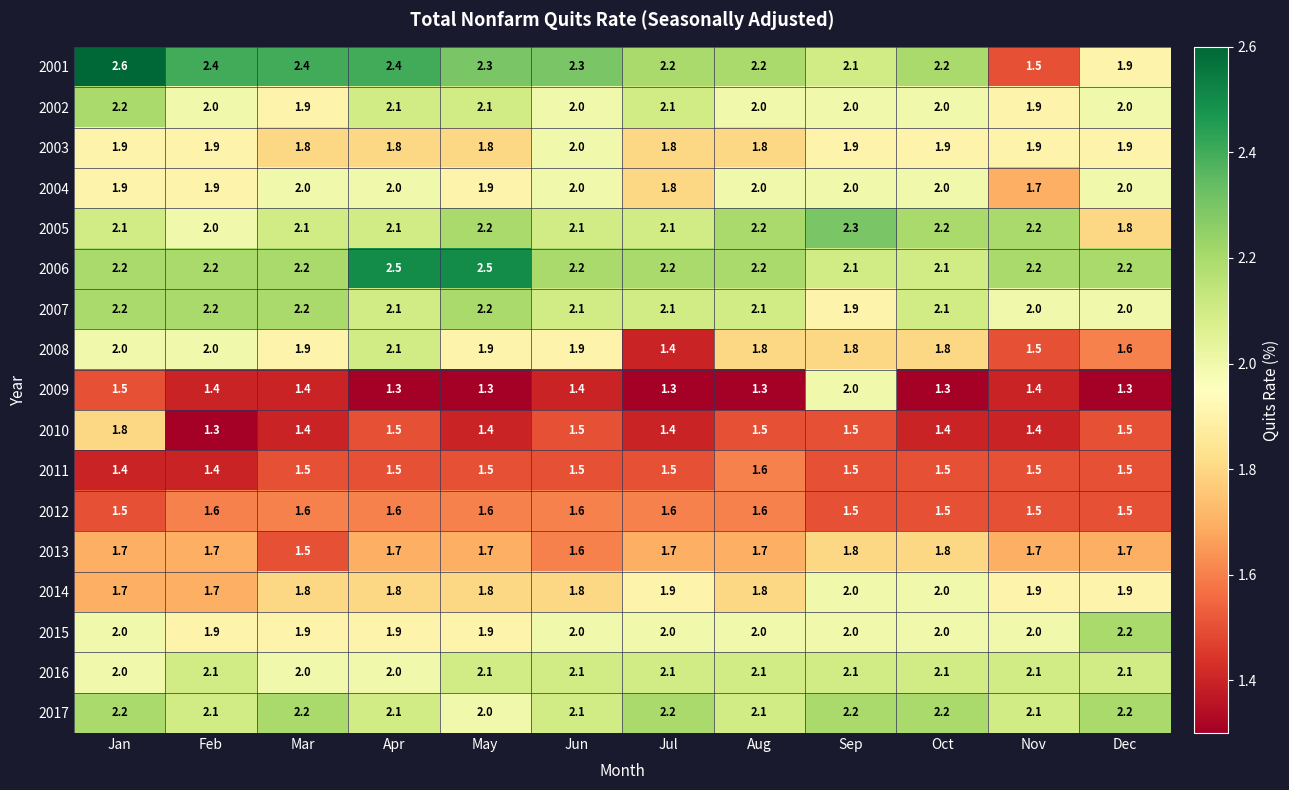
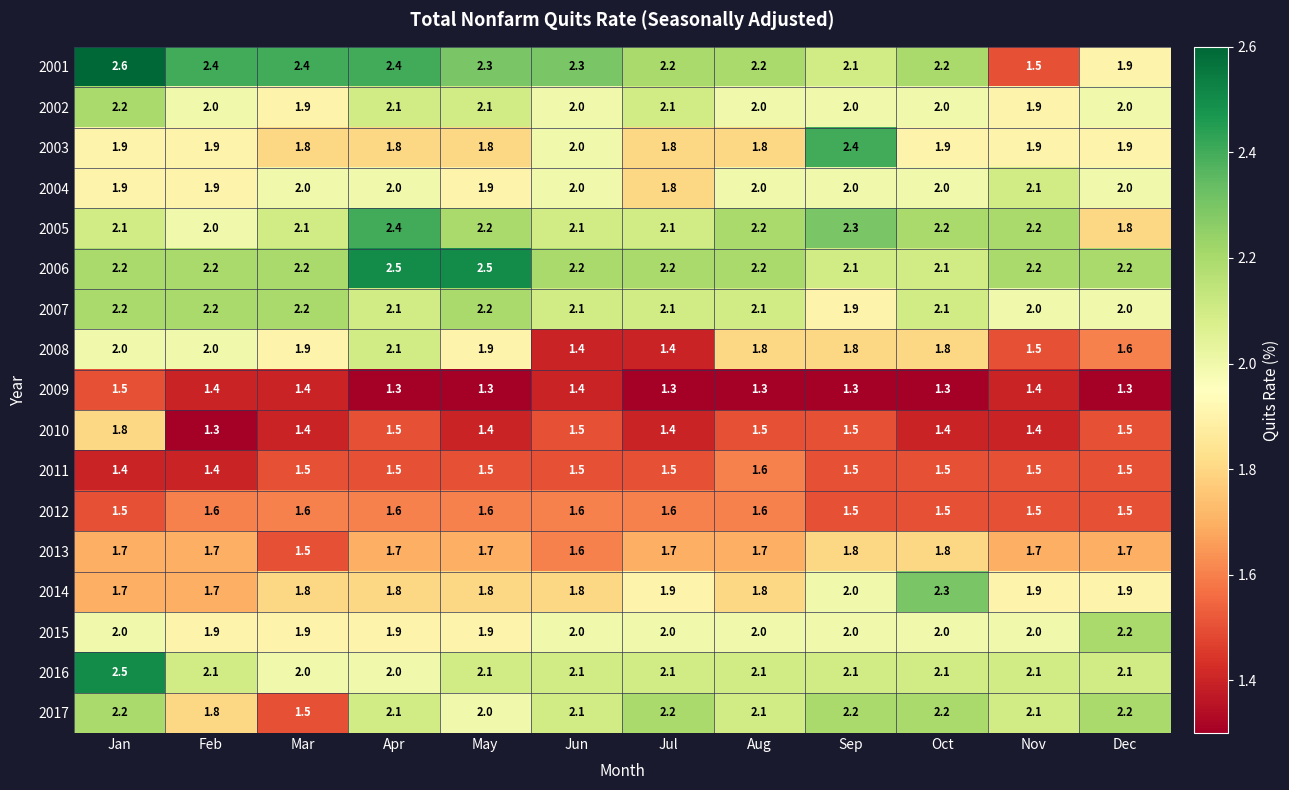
2003, Sep: 1.9 -> 2.4
2004, Nov: 1.7 -> 2.1
2005, Apr: 2.1 -> 2.4
2008, Jun: 1.9 -> 1.4
2009, Sep: 2.0 -> 1.3
2014, Oct: 2.0 -> 2.3
2016, Jan: 2.0 -> 2.5
2017, Feb: 2.1 -> 1.8
2017, Mar: 2.2 -> 1.5
